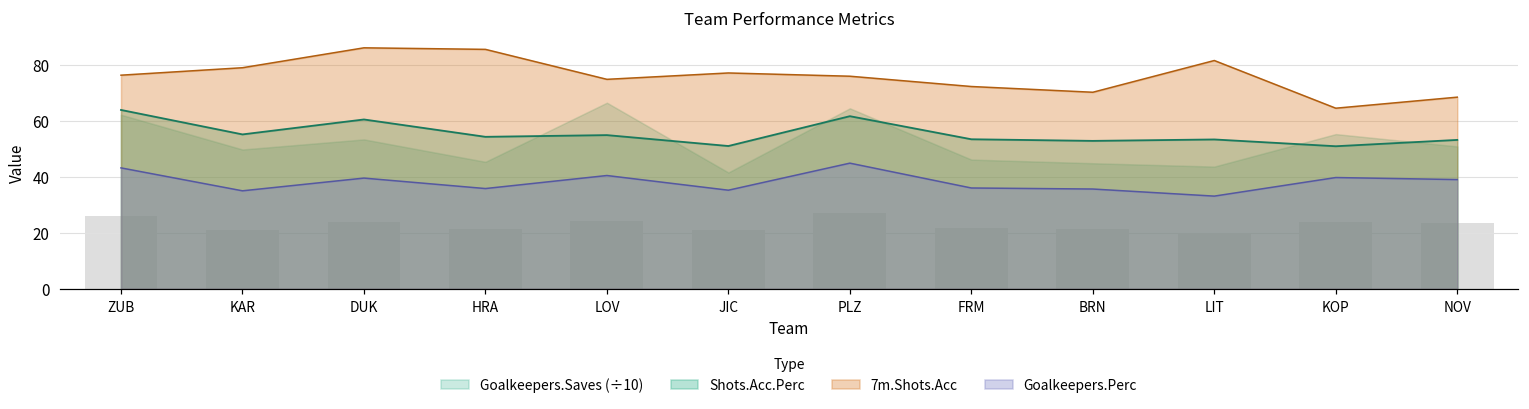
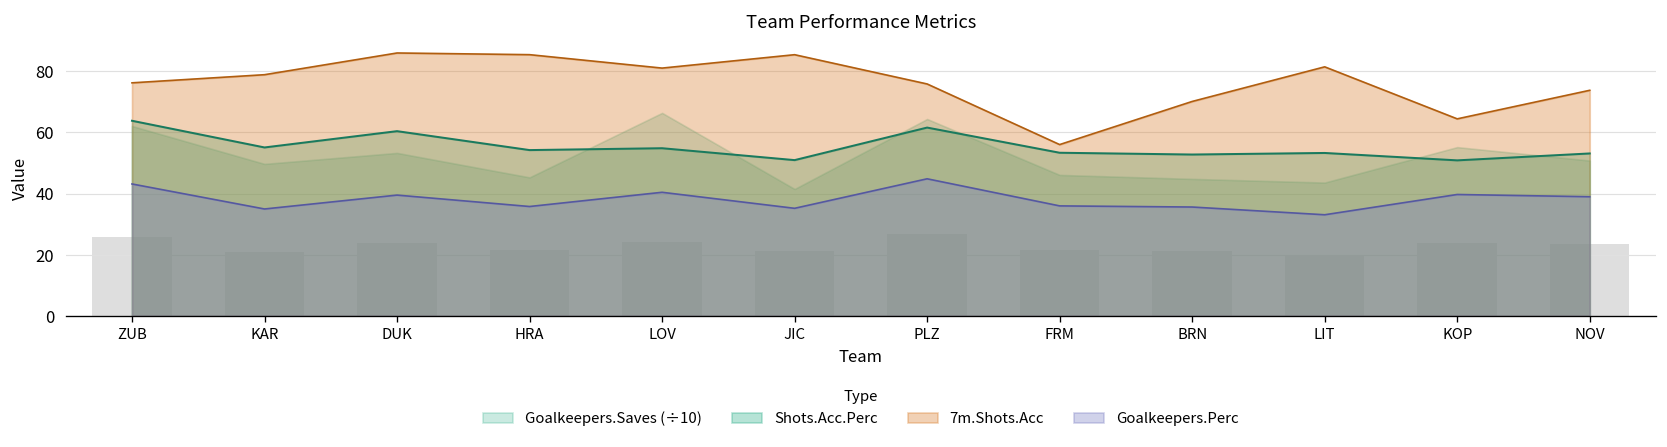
7m.Shots.Acc, LOV: 75 -> 81
7m.Shots.Acc, JIC: 77 -> 85
7m.Shots.Acc, FRM: 72 -> 56
7m.Shots.Acc, NOV: 68 -> 74
